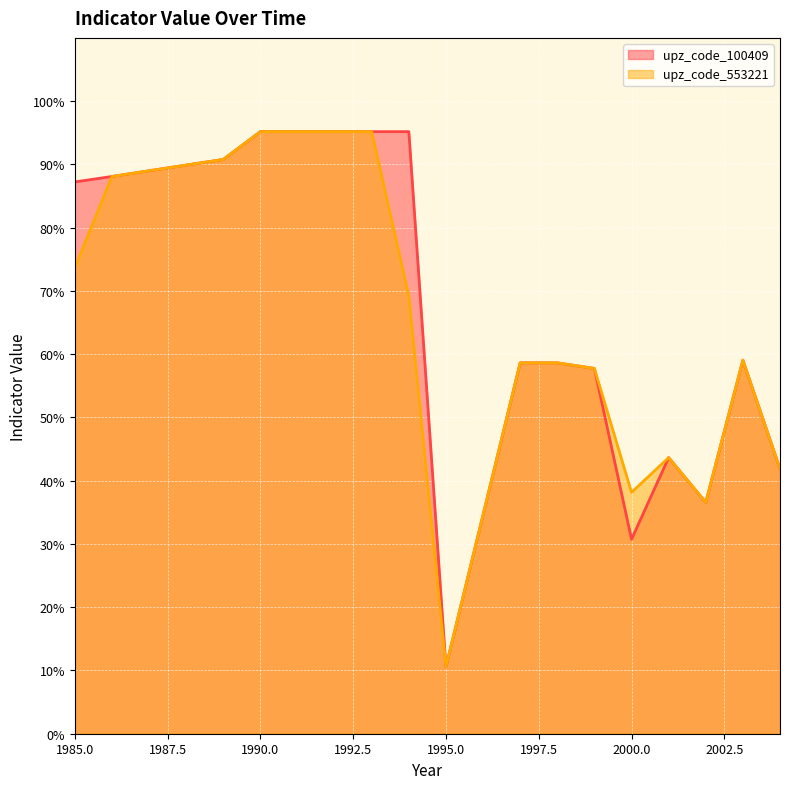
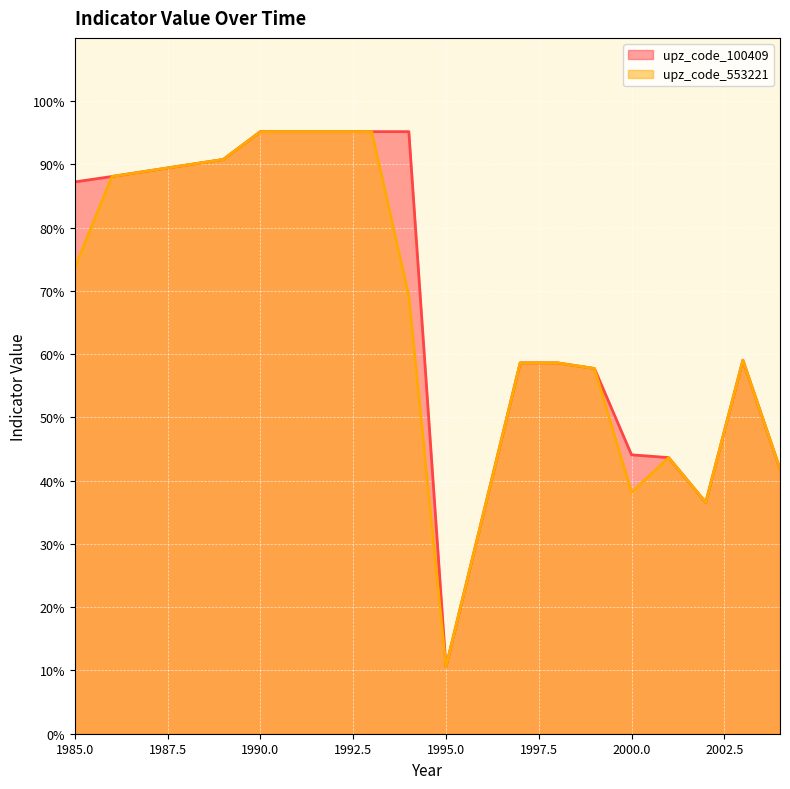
upz_code_100409, 2000.0: 31% -> 44%
